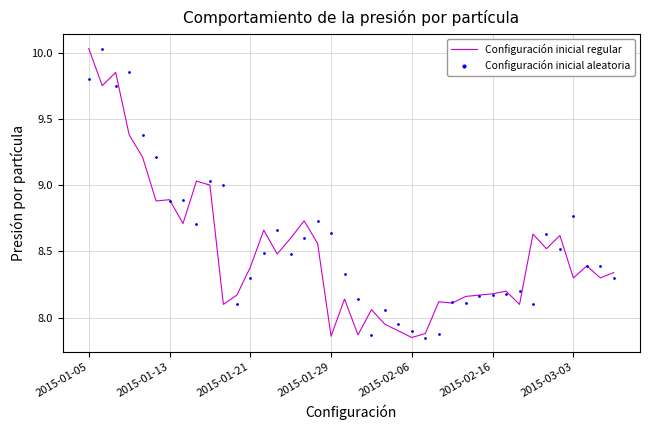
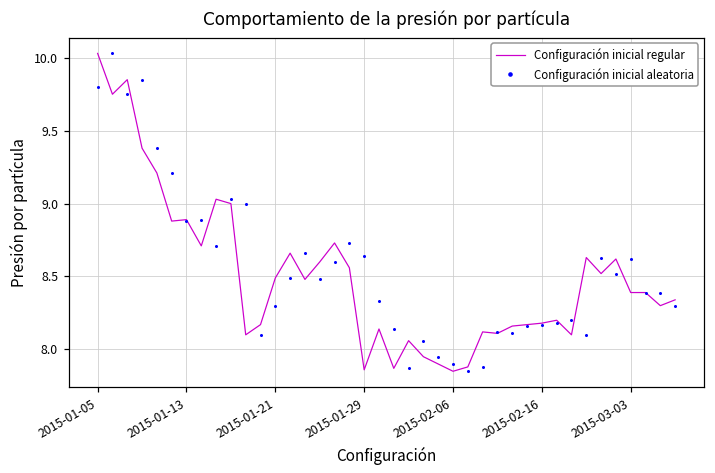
Configuración inicial regular, 2015-01-21: 8.38 -> 8.49
Configuración inicial regular, 2015-03-03: 8.30 -> 8.39
Configuración inicial aleatoria, 2015-03-03: 8.77 -> 8.62
